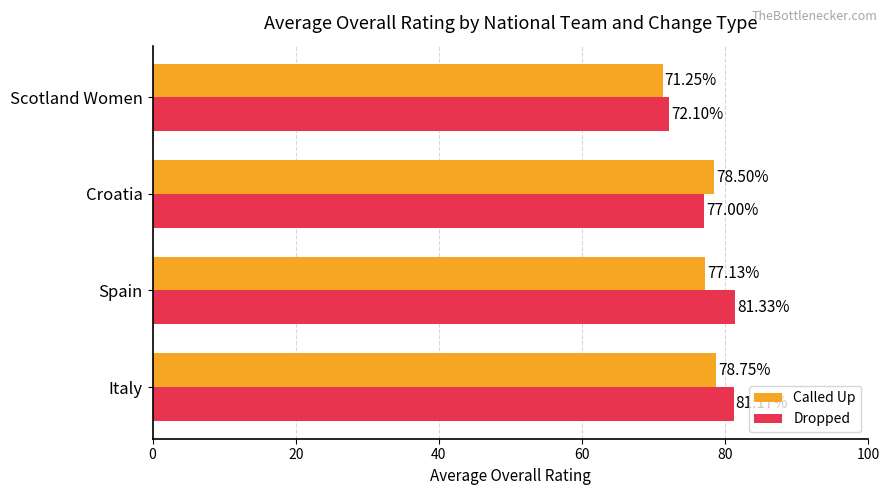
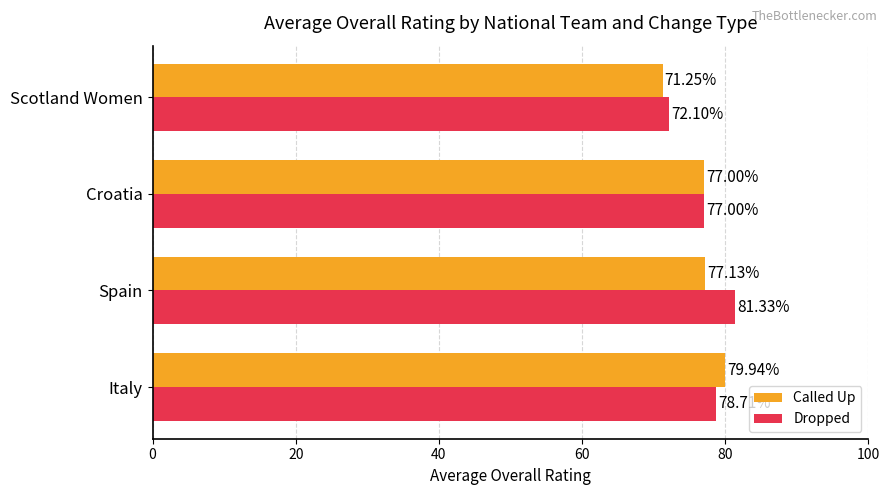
Called Up, Croatia: 78.50% -> 77.00%
Called Up, Italy: 78.75% -> 79.94%
Dropped, Italy: 81 -> 79
